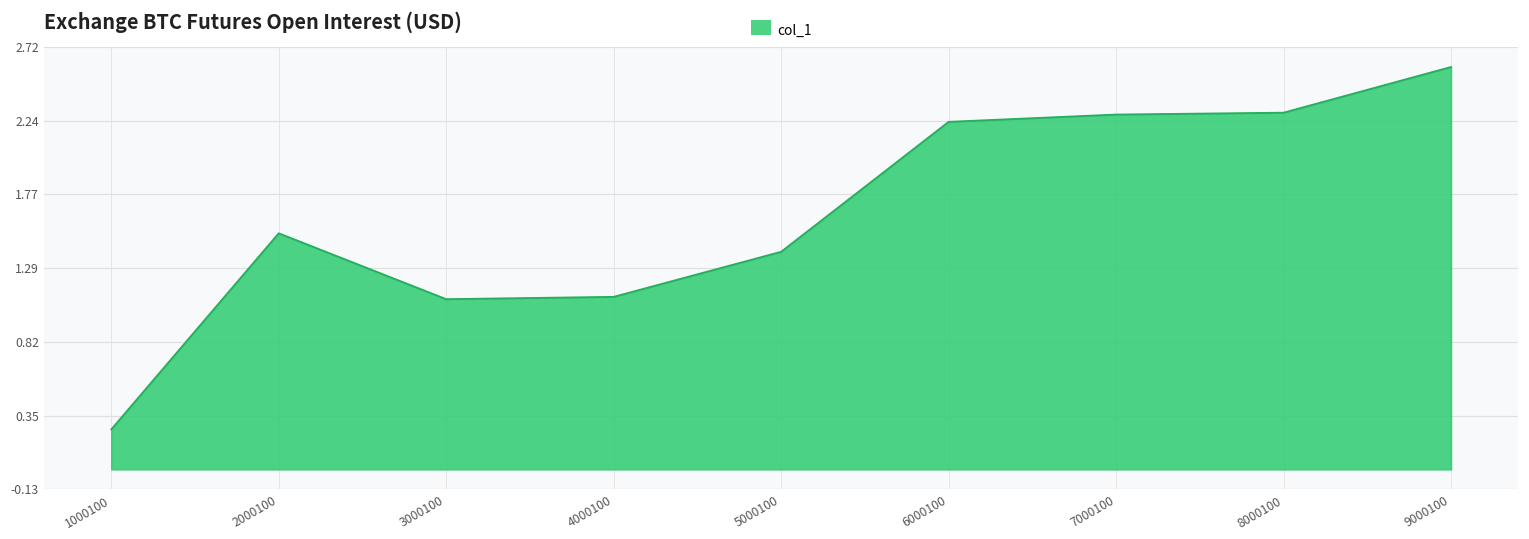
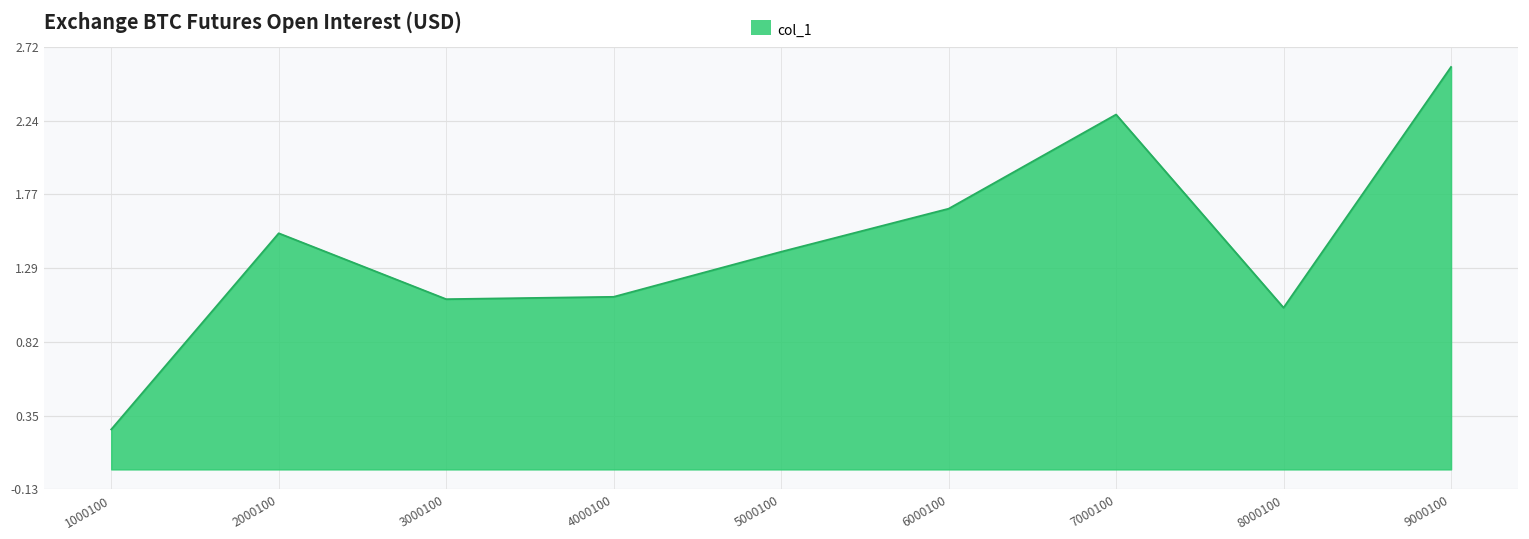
6000100: 2.24 -> 1.68
8000100: 2.30 -> 1.04
